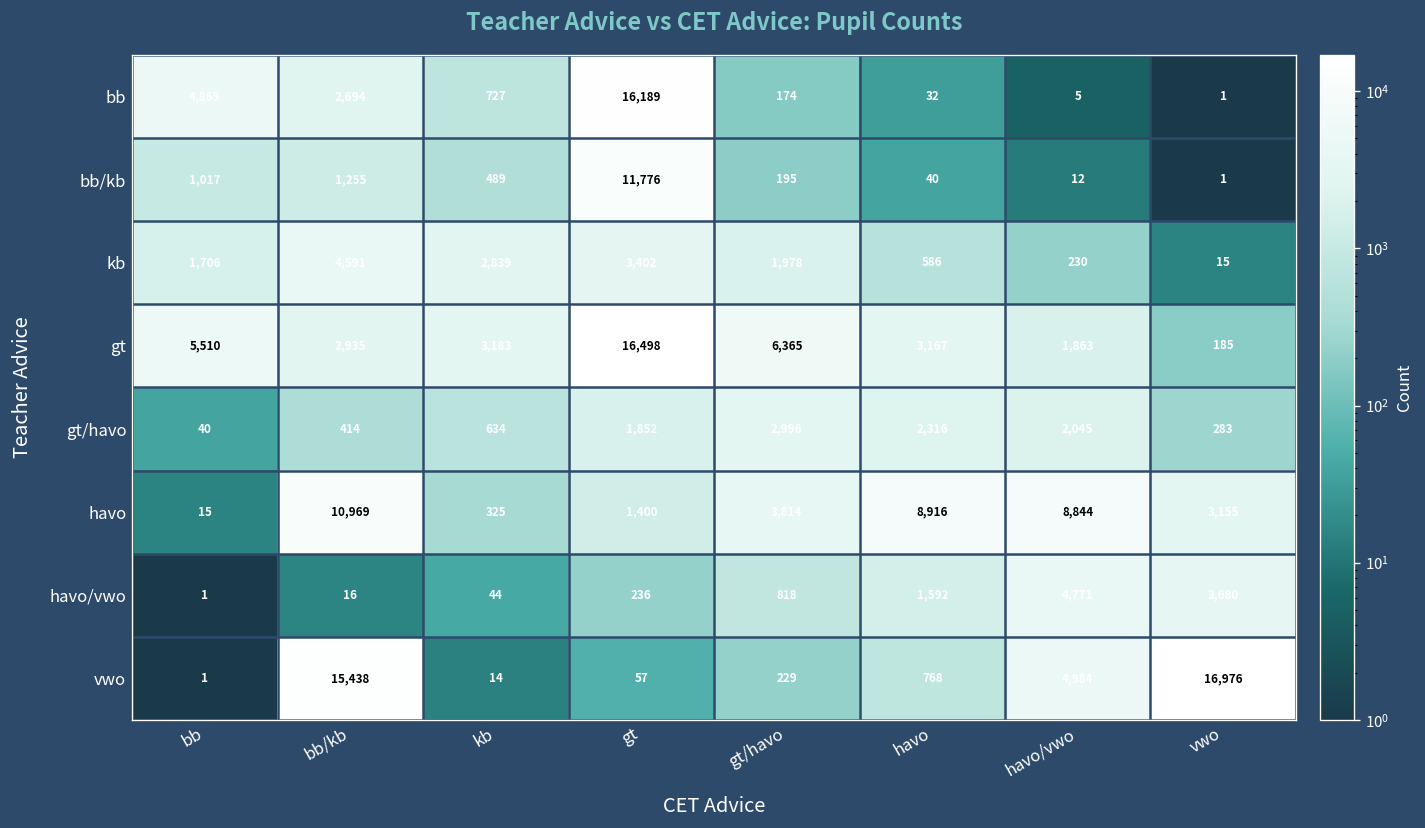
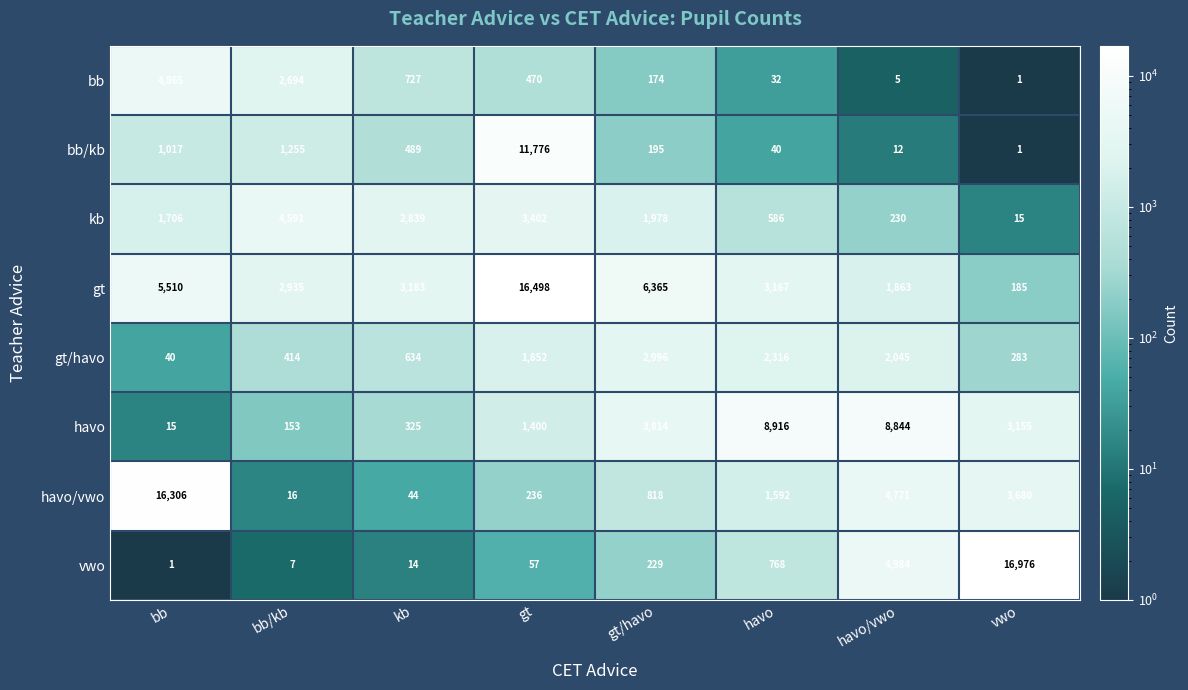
bb, gt: 16,189 -> 470
havo, bb/kb: 10,969 -> 153
havo/vwo, bb: 1 -> 16,306
vwo, bb/kb: 15,438 -> 7
